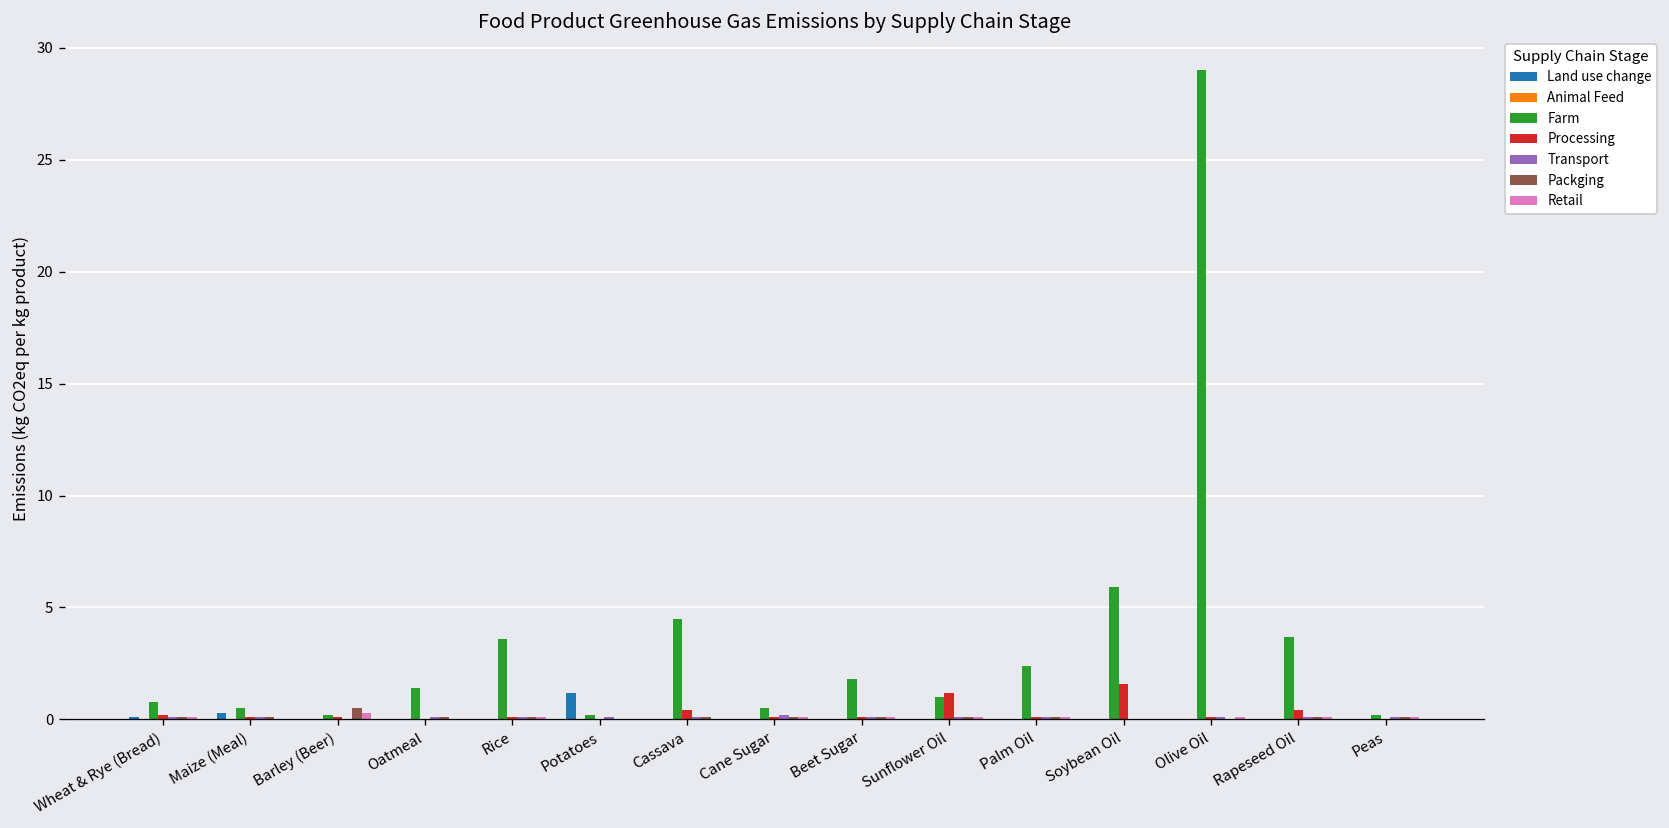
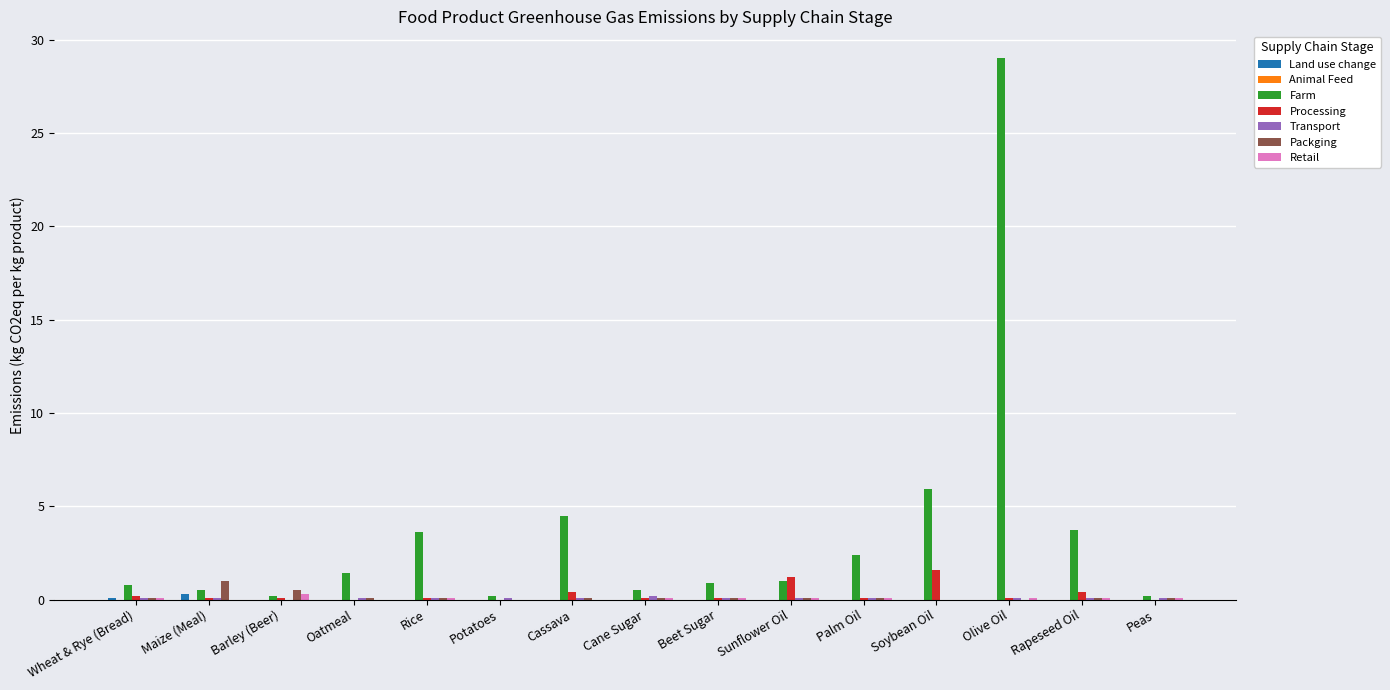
Packging, Maize (Meal): 0.1 -> 1.0
Land use change, Potatoes: 1.2 -> 0.0
Farm, Beet Sugar: 1.8 -> 0.9
